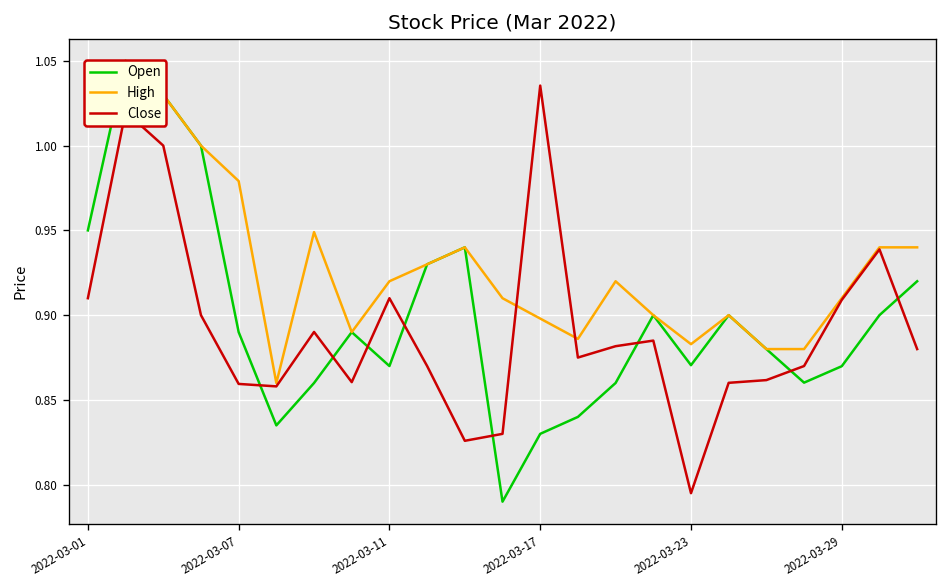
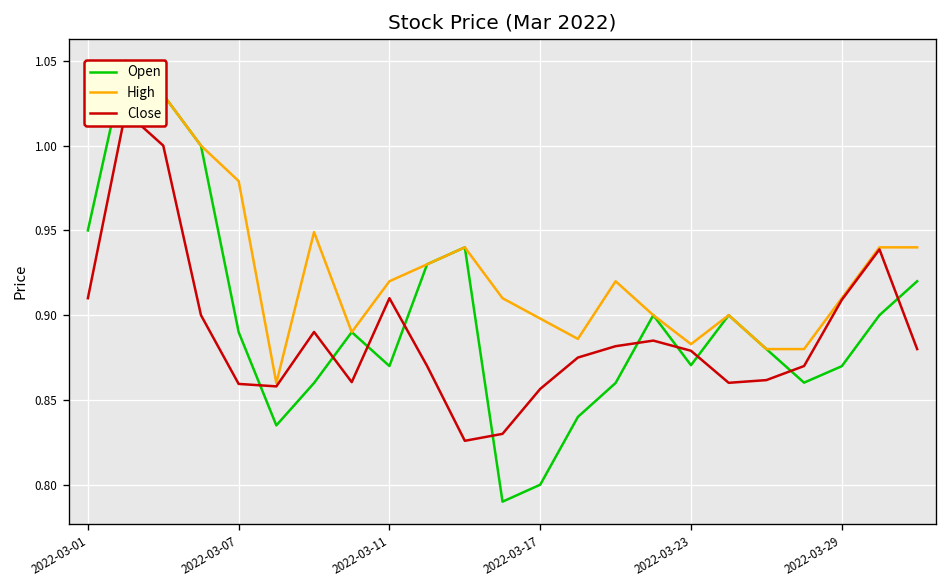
Open, 2022-03-17: 0.83 -> 0.80
Close, 2022-03-17: 1.035 -> 0.857
Close, 2022-03-23: 0.795 -> 0.879
